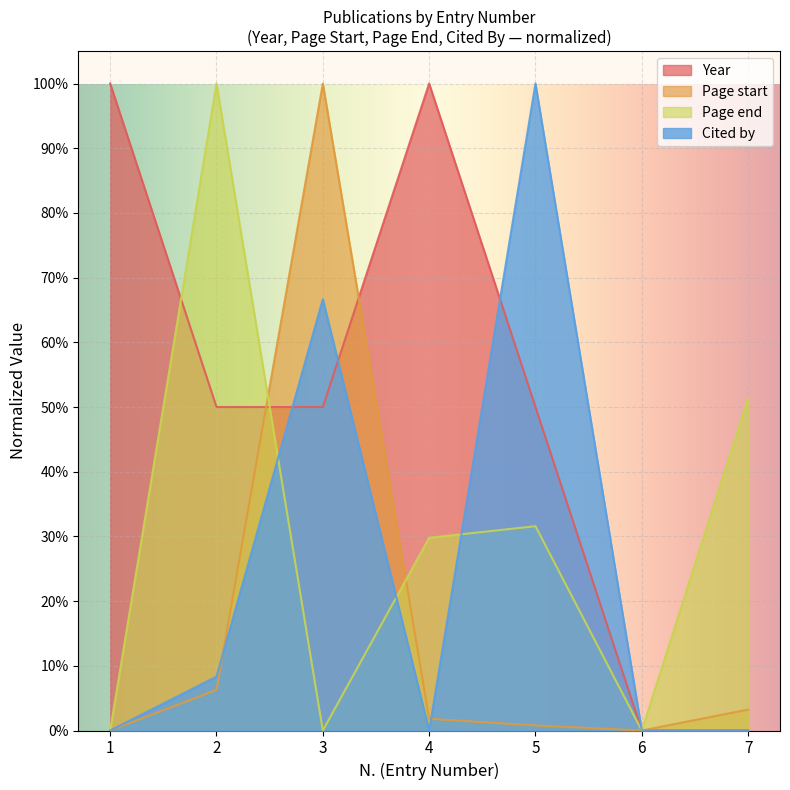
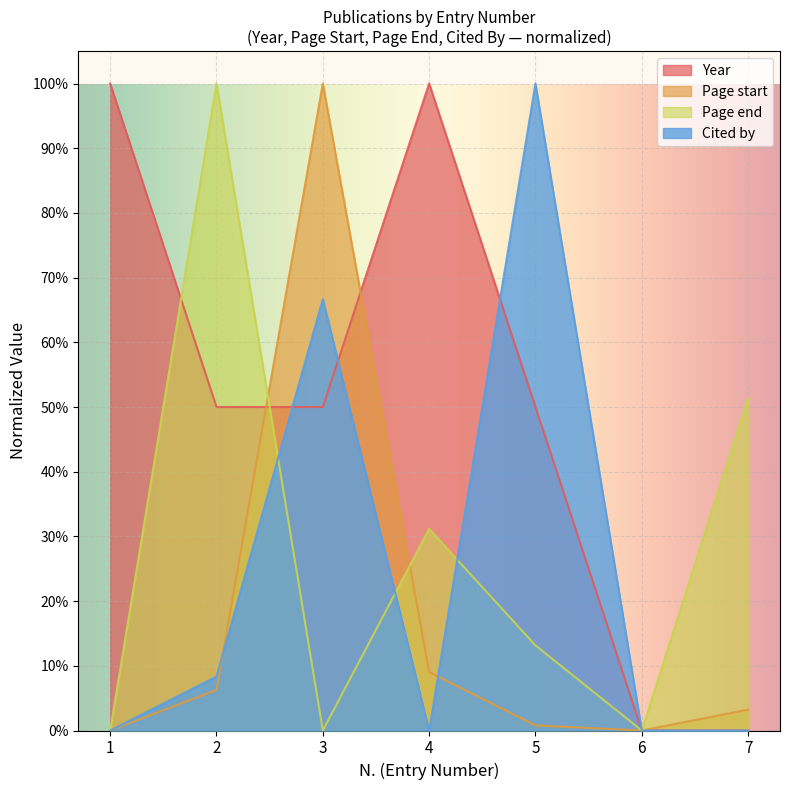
Page start, 4: 2% -> 9%
Page end, 4: 30% -> 31%
Page end, 5: 32% -> 13%
